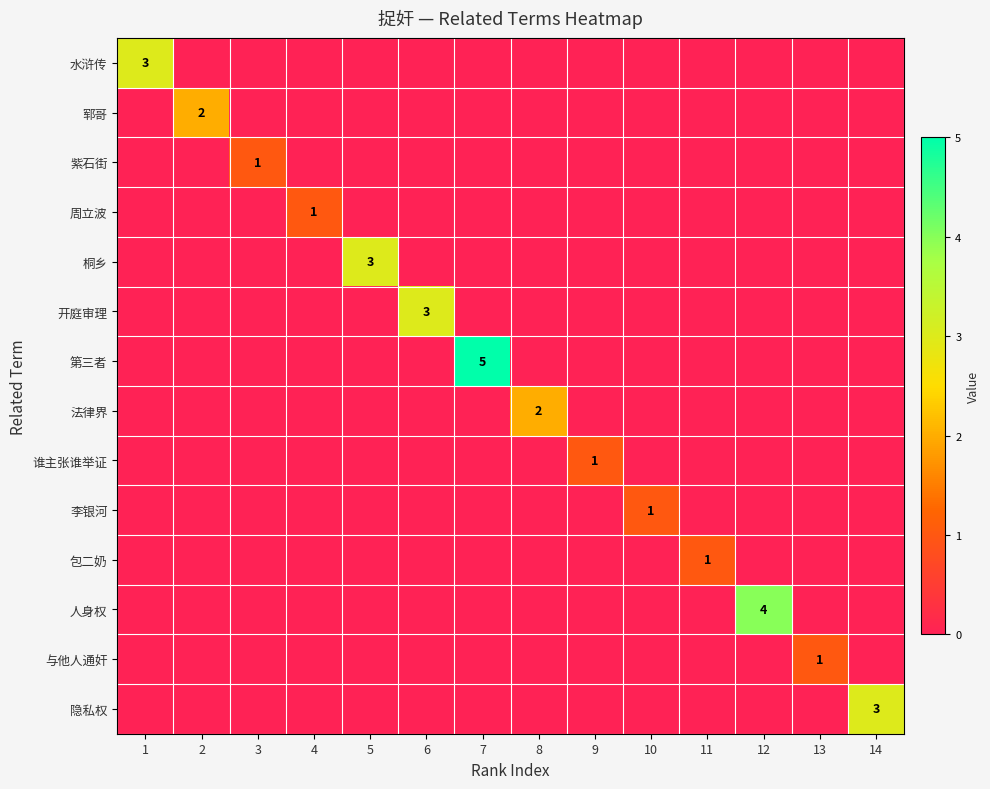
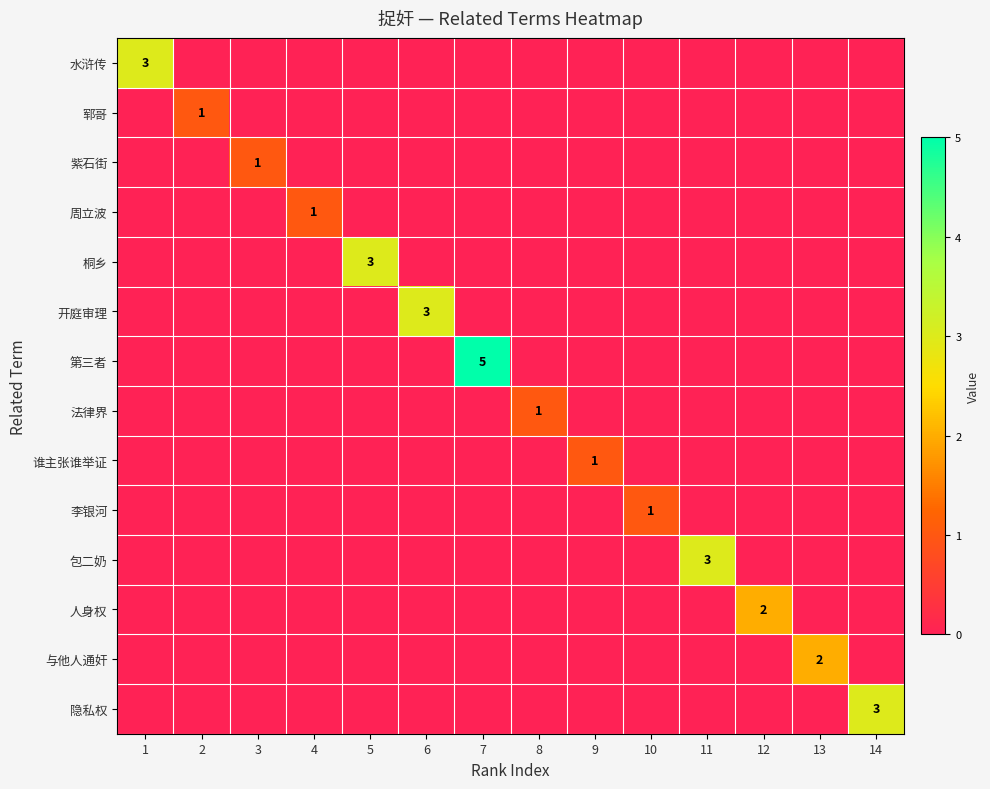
郓哥, 2: 2 -> 1
法律界, 8: 2 -> 1
包二奶, 11: 1 -> 3
人身权, 12: 4 -> 2
与他人通奸, 13: 1 -> 2
